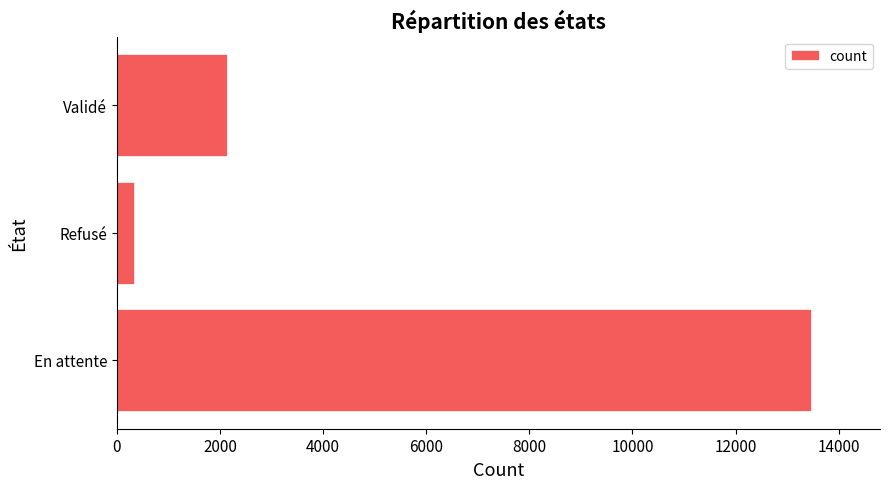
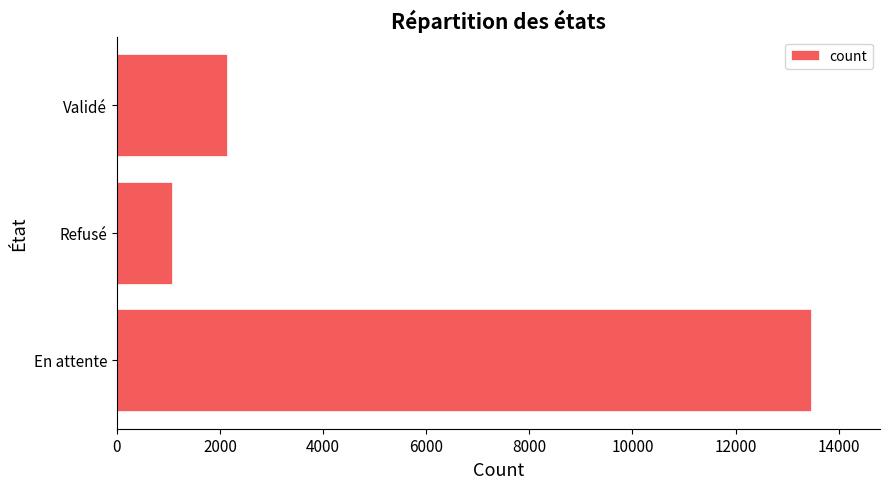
Refusé: 300 -> 1100
